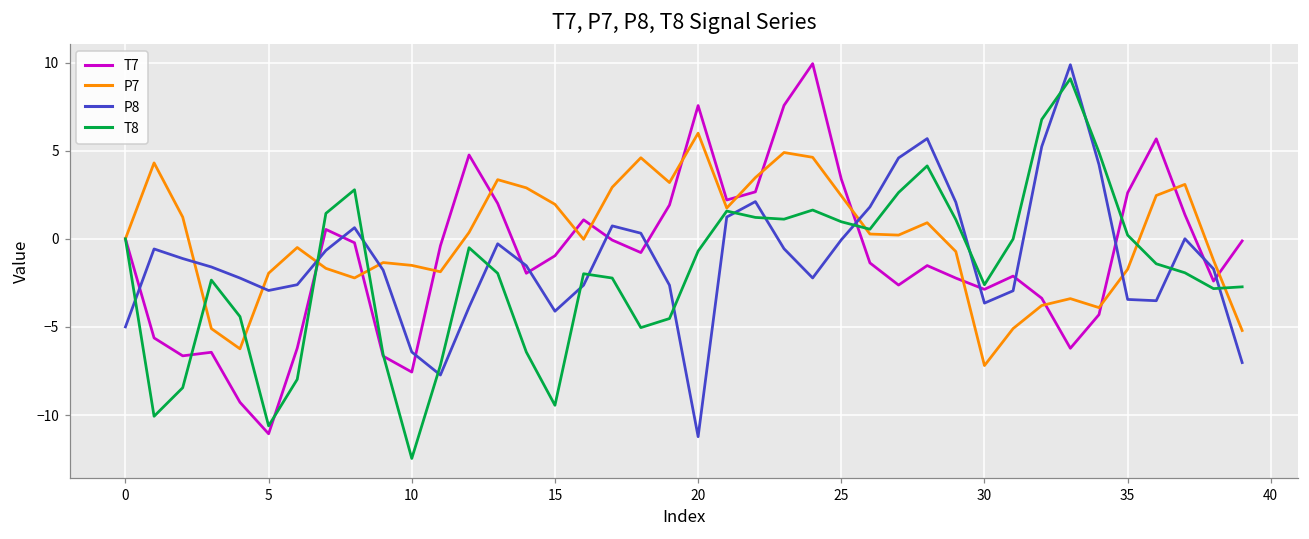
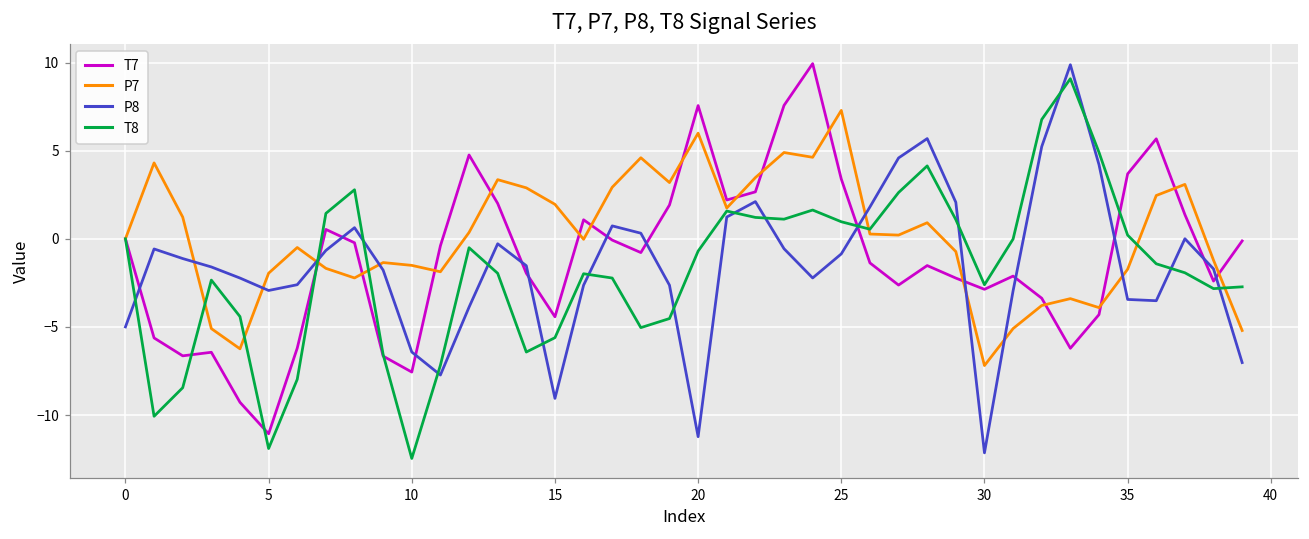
T8, 5: -10.6 -> -11.9
T7, 15: -1.0 -> -4.4
P8, 15: -4.1 -> -9.1
T8, 15: -9.4 -> -5.6
P7, 25: 2.4 -> 7.3
P8, 25: -0.1 -> -0.9
P8, 30: -3.6 -> -12.1
T7, 35: 2.6 -> 3.7
